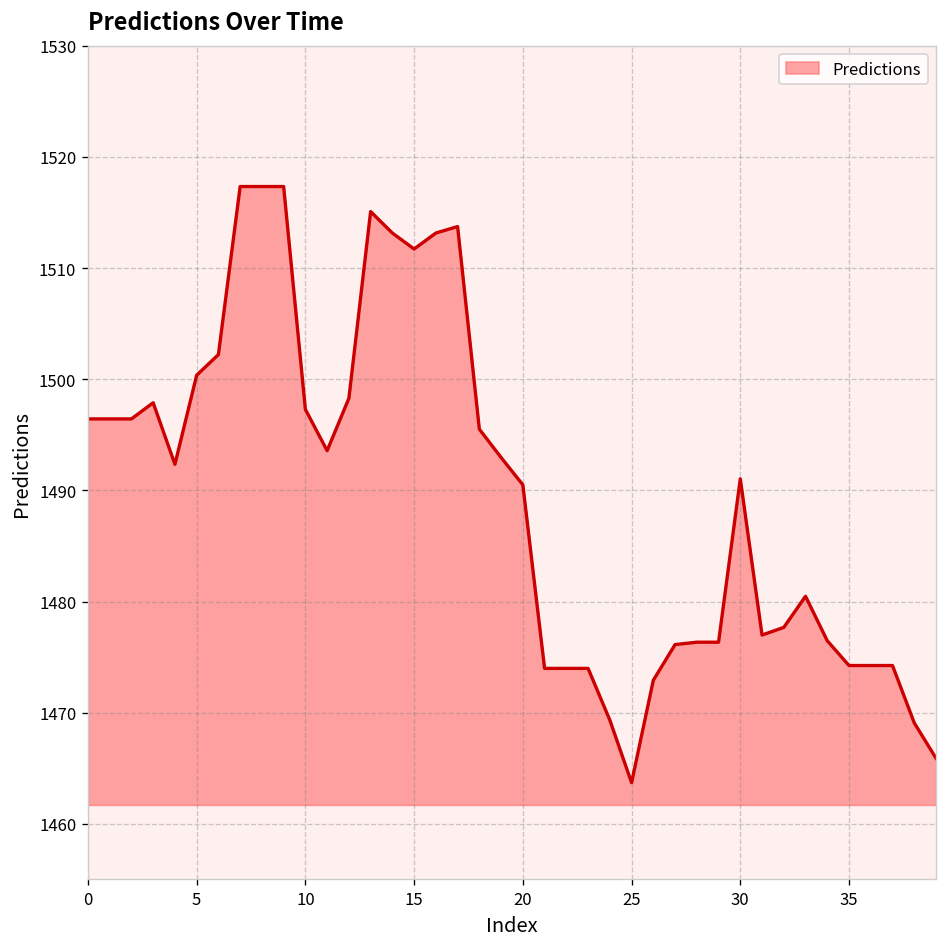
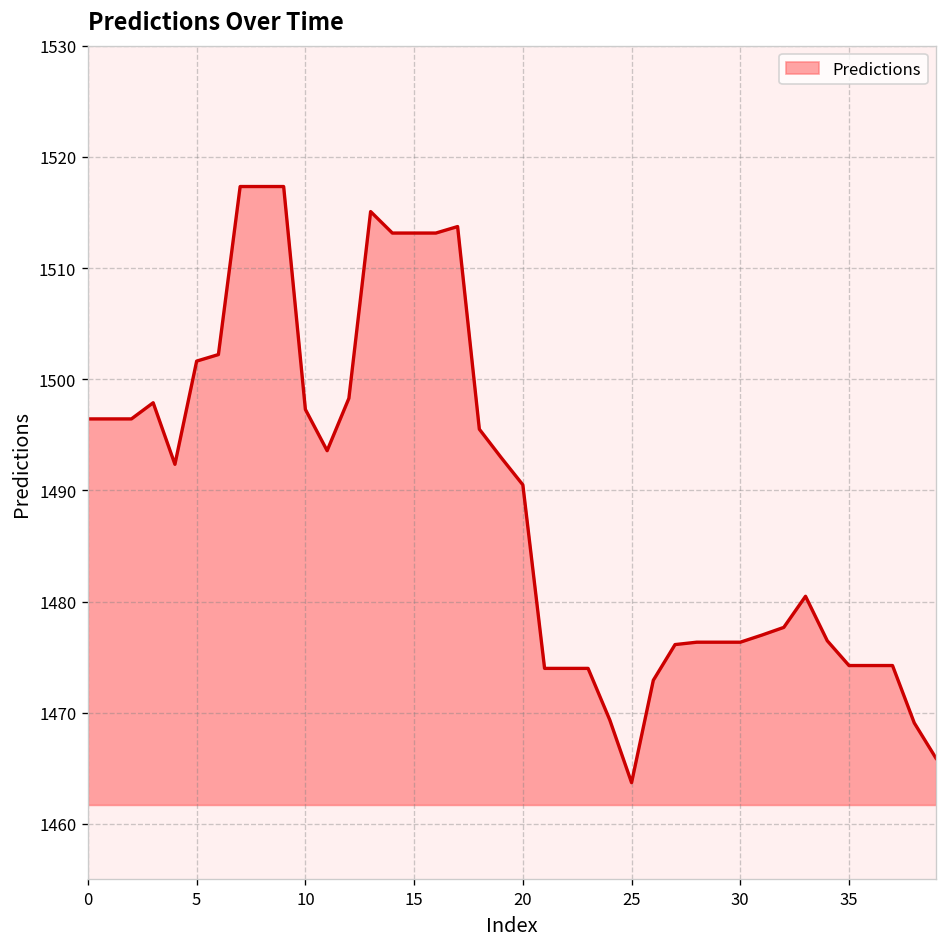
5: 1500 -> 1502
15: 1512 -> 1513
30: 1491 -> 1476
